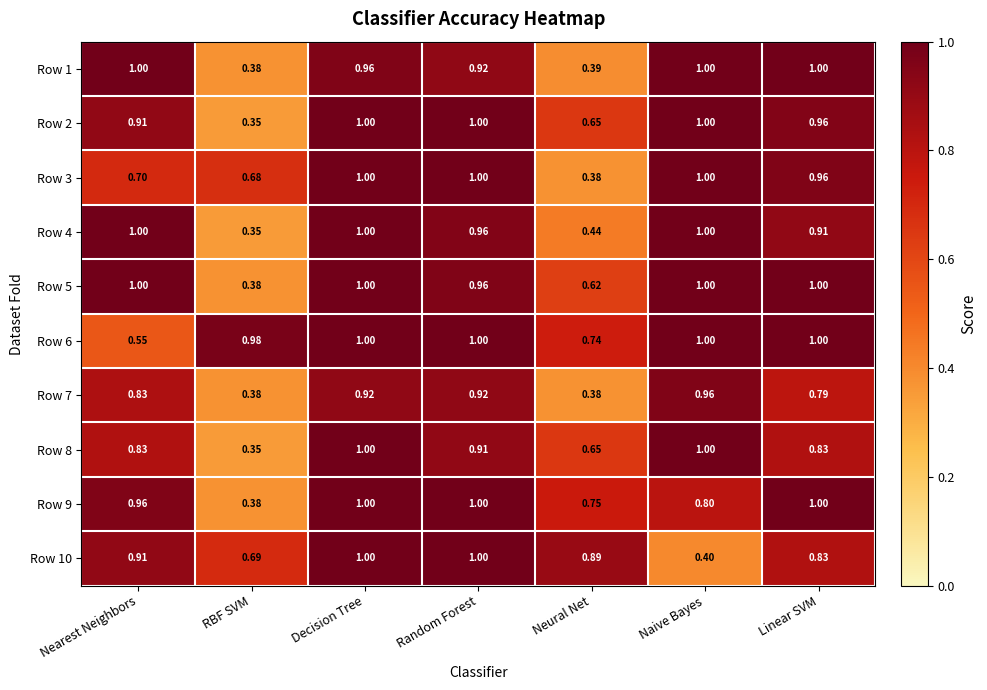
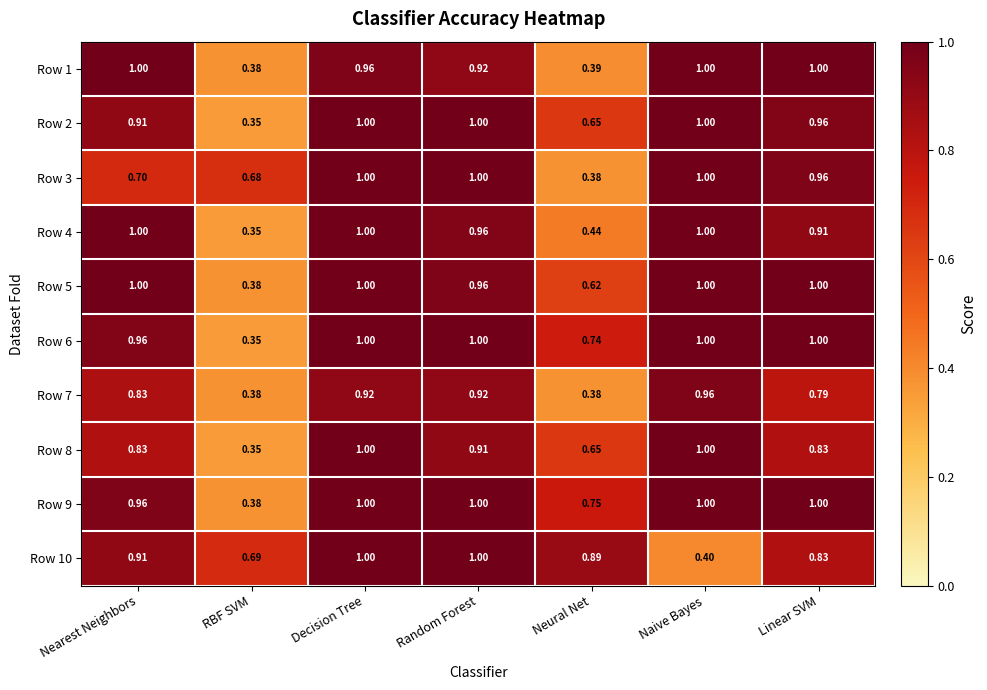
Row 6, Nearest Neighbors: 0.55 -> 0.96
Row 6, RBF SVM: 0.98 -> 0.35
Row 9, Naive Bayes: 0.80 -> 1.00
